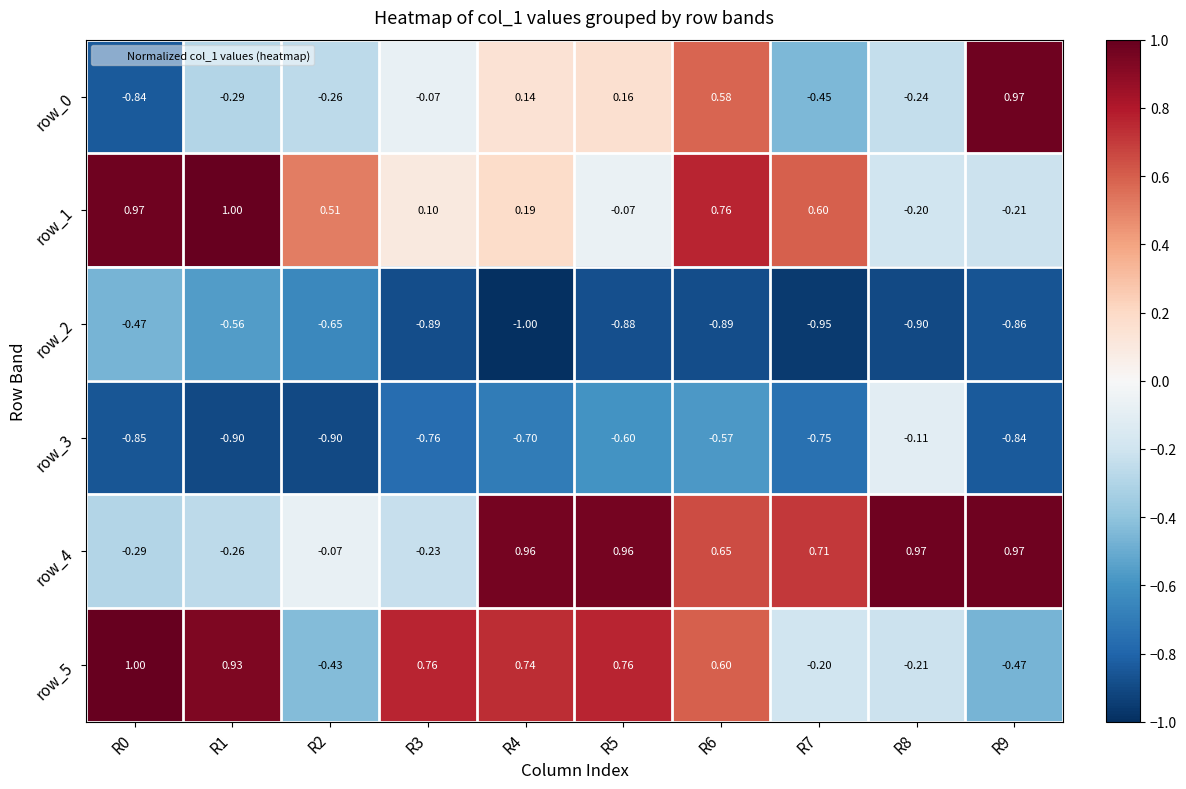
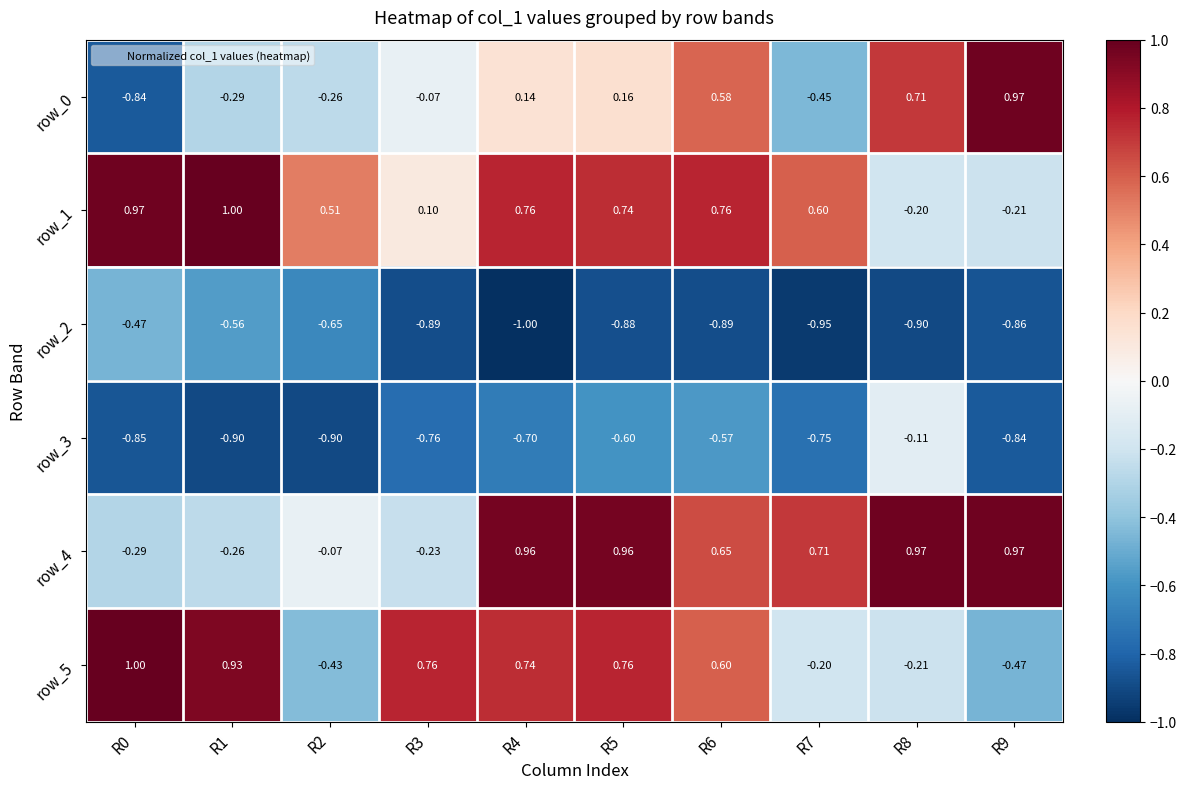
row_0, R8: -0.24 -> 0.71
row_1, R4: 0.19 -> 0.76
row_1, R5: -0.07 -> 0.74
